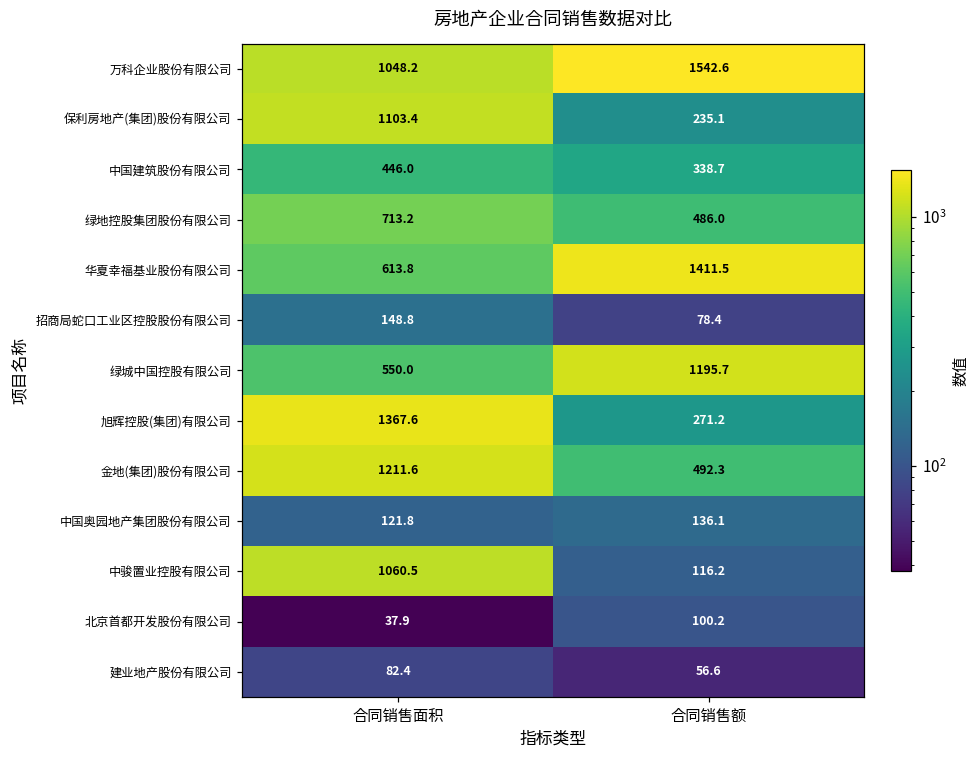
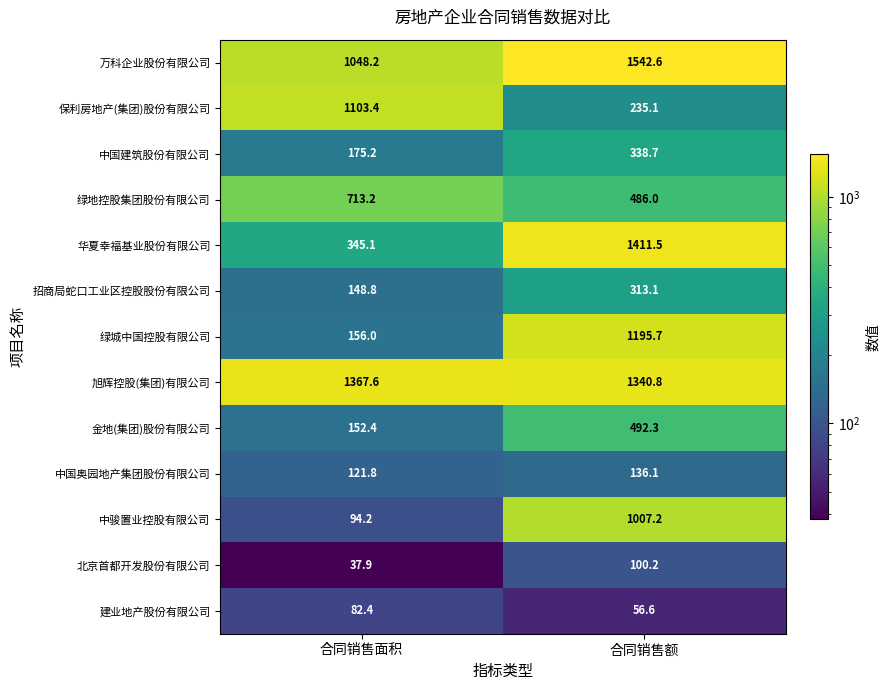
中国建筑股份有限公司, 合同销售面积: 446.0 -> 175.2
华夏幸福基业股份有限公司, 合同销售面积: 613.8 -> 345.1
招商局蛇口工业区控股股份有限公司, 合同销售额: 78.4 -> 313.1
绿城中国控股有限公司, 合同销售面积: 550.0 -> 156.0
旭辉控股(集团)有限公司, 合同销售额: 271.2 -> 1340.8
金地(集团)股份有限公司, 合同销售面积: 1211.6 -> 152.4
中骏置业控股有限公司, 合同销售面积: 1060.5 -> 94.2
中骏置业控股有限公司, 合同销售额: 116.2 -> 1007.2
